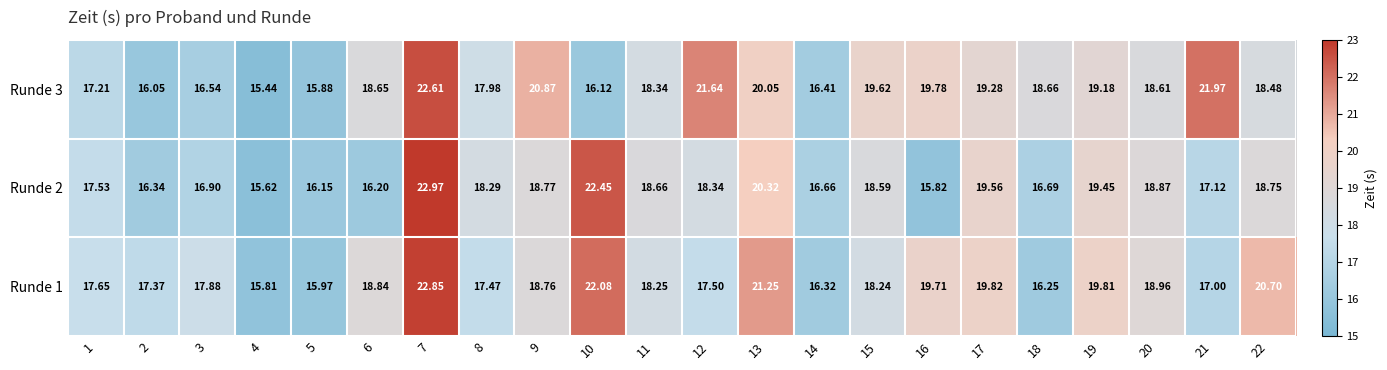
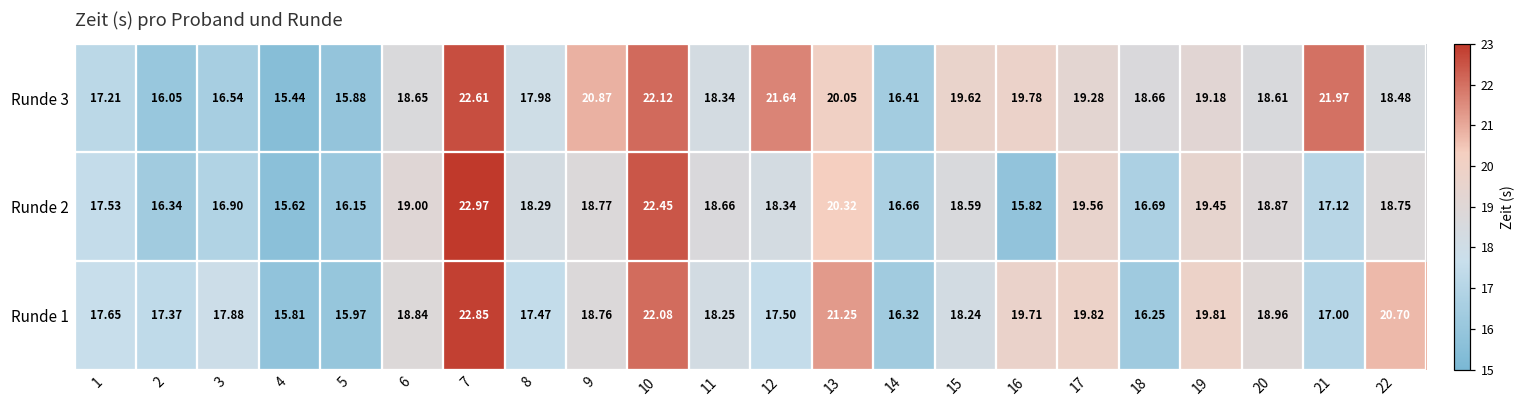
Runde 3, 10: 16.12 -> 22.12
Runde 2, 6: 16.20 -> 19.00
